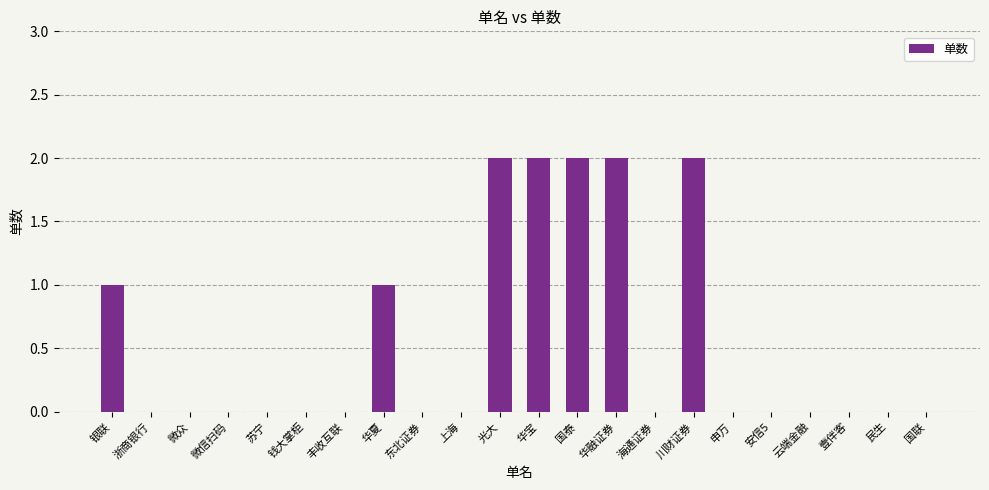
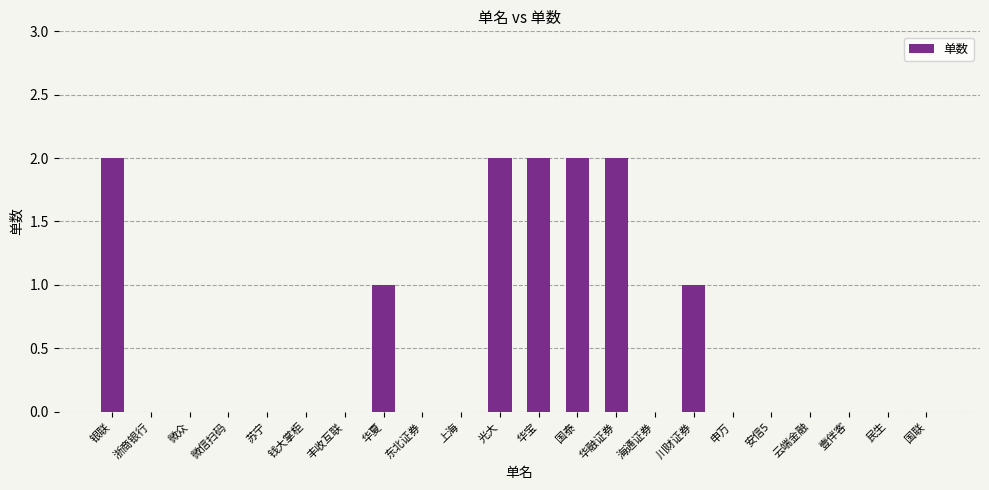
银联: 1 -> 2
川财证券: 2 -> 1
